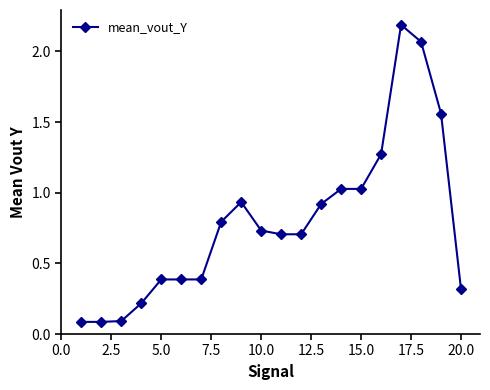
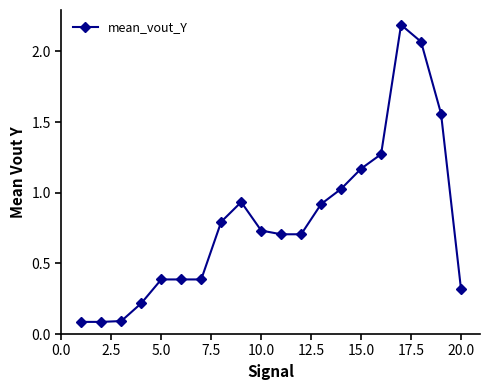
15.0: 1.03 -> 1.17
